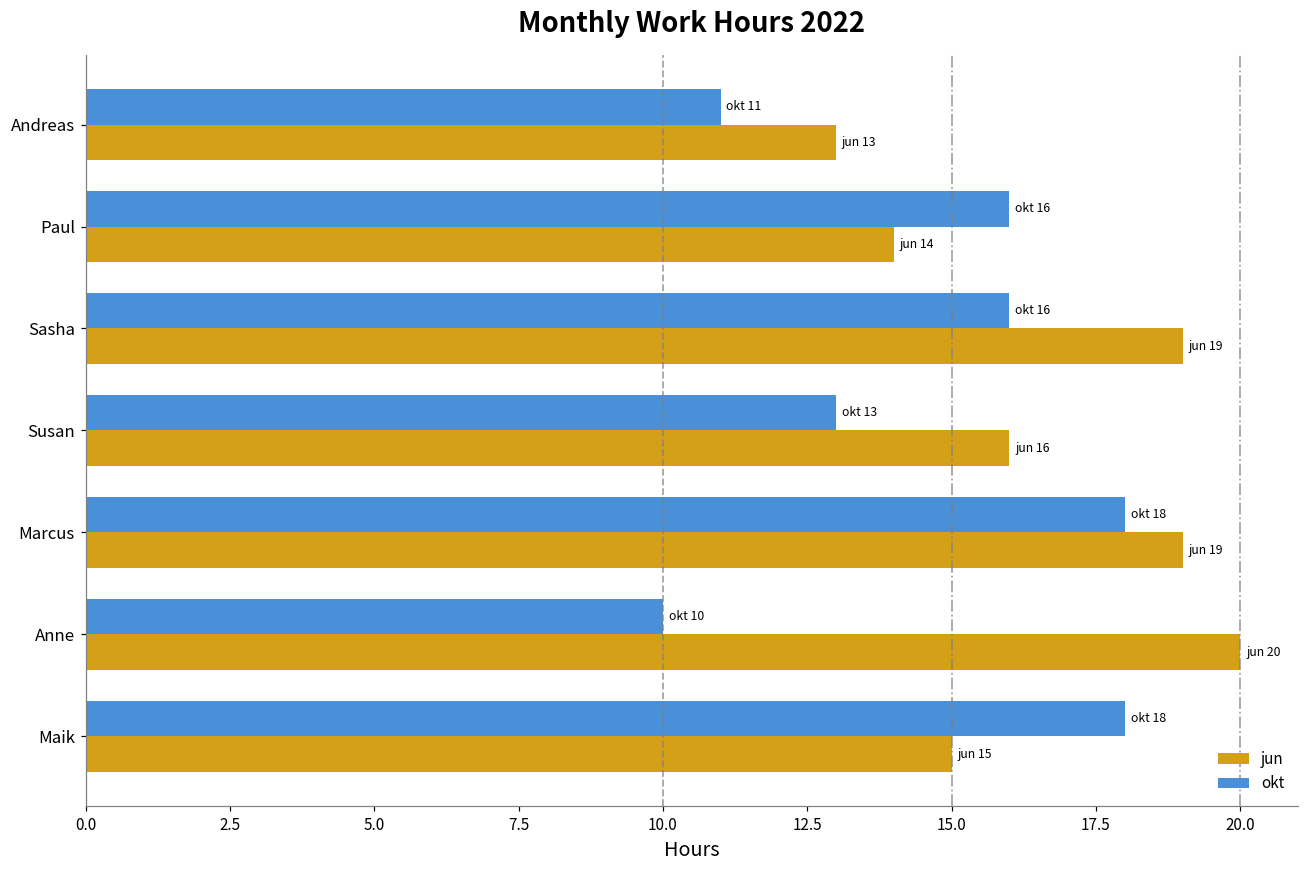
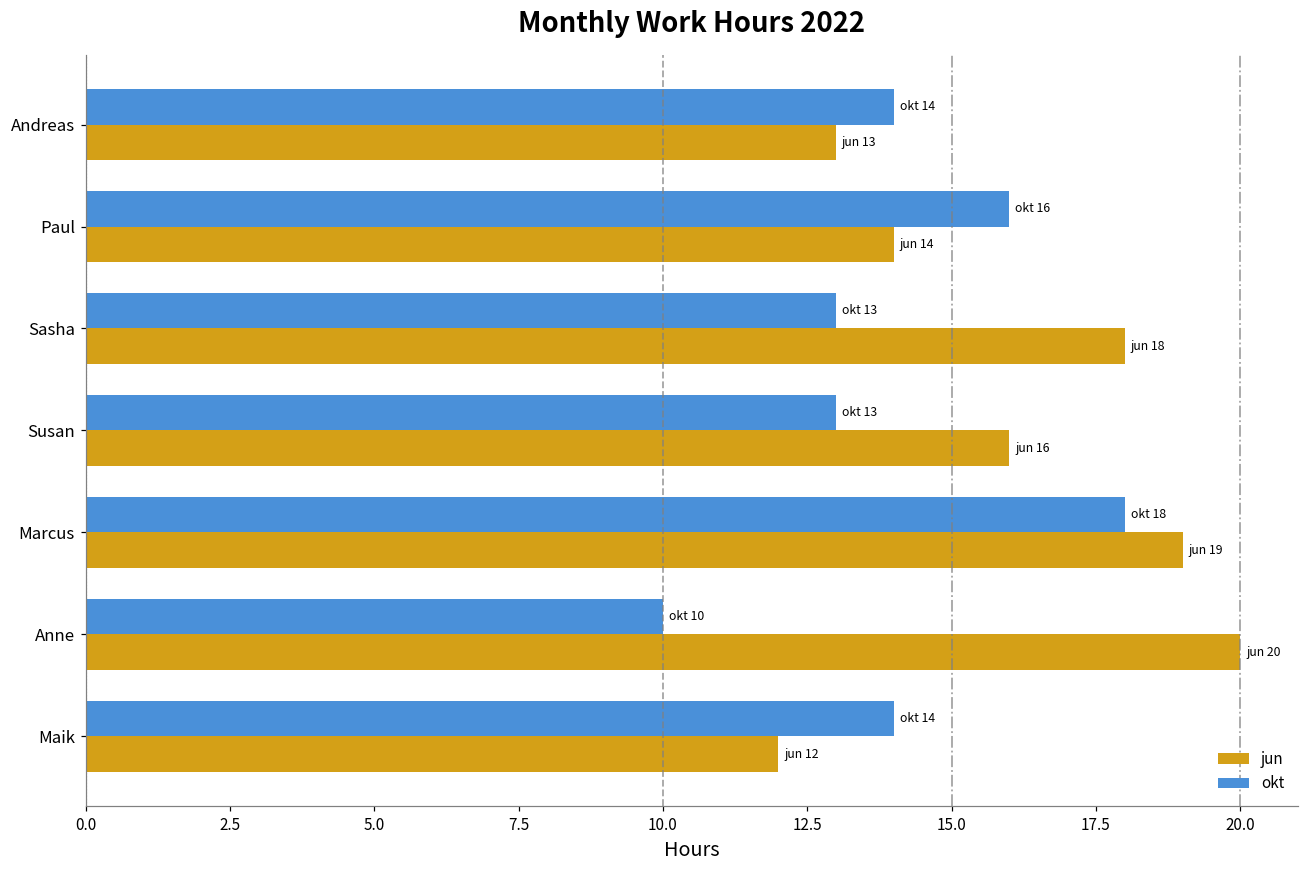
okt, Andreas: 11 -> 14
okt, Sasha: 16 -> 13
jun, Sasha: 19 -> 18
okt, Maik: 18 -> 14
jun, Maik: 15 -> 12
